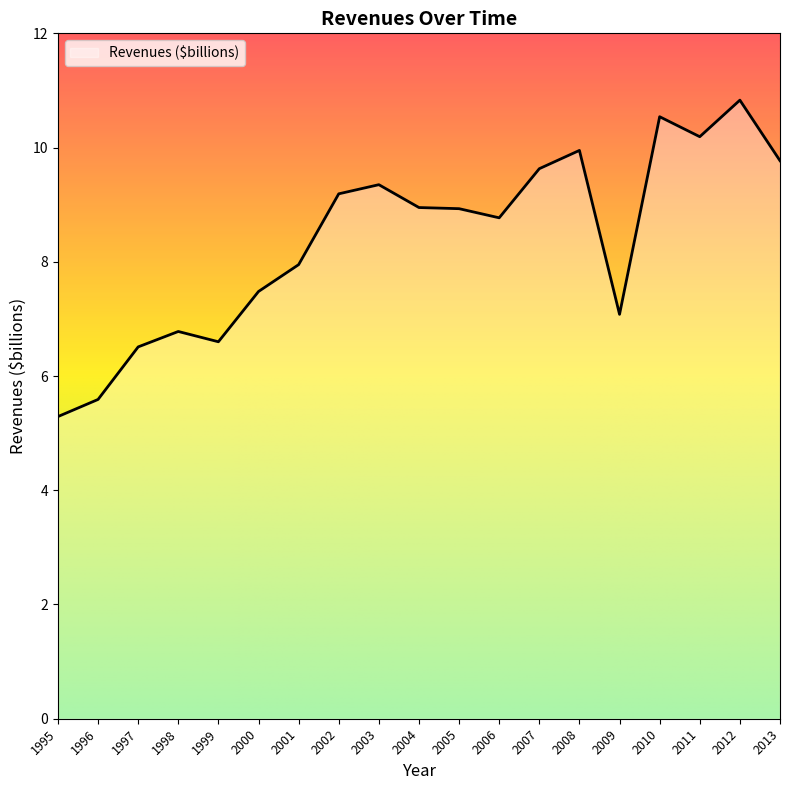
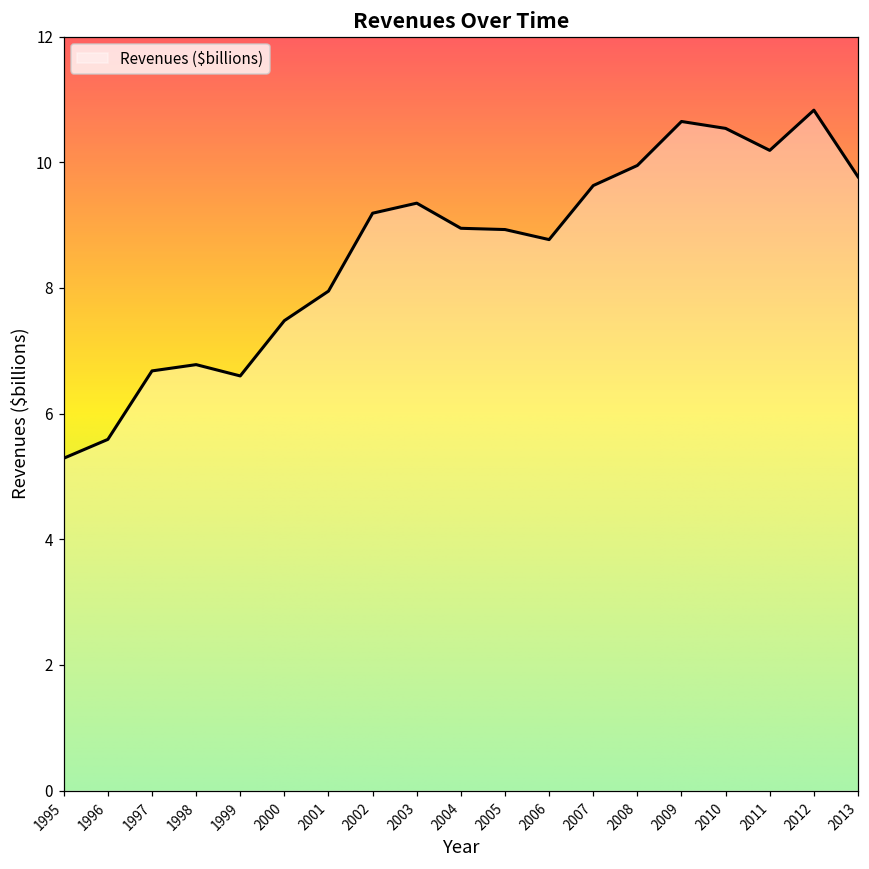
1997: 6.5 -> 6.7
2009: 7.1 -> 10.7
